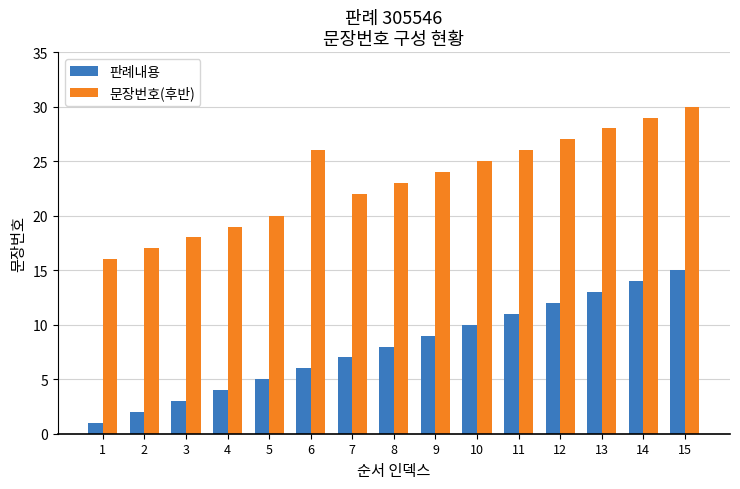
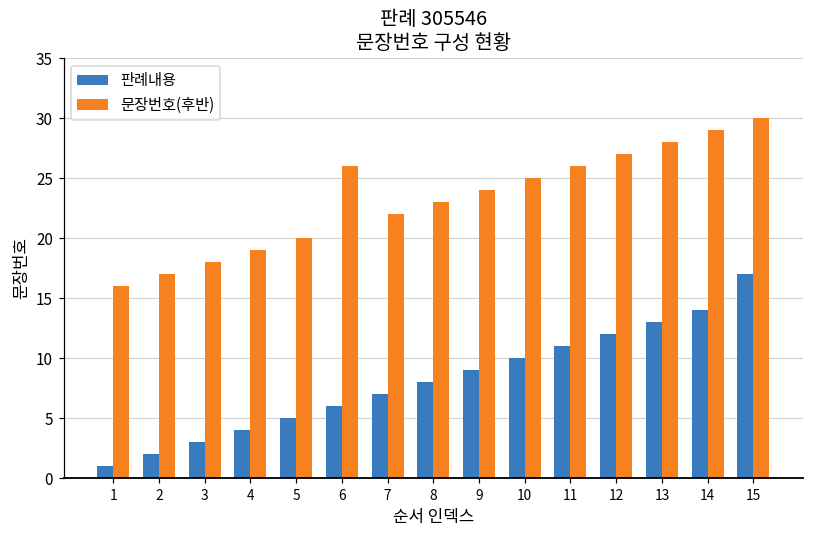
판례내용, 15: 15 -> 17
